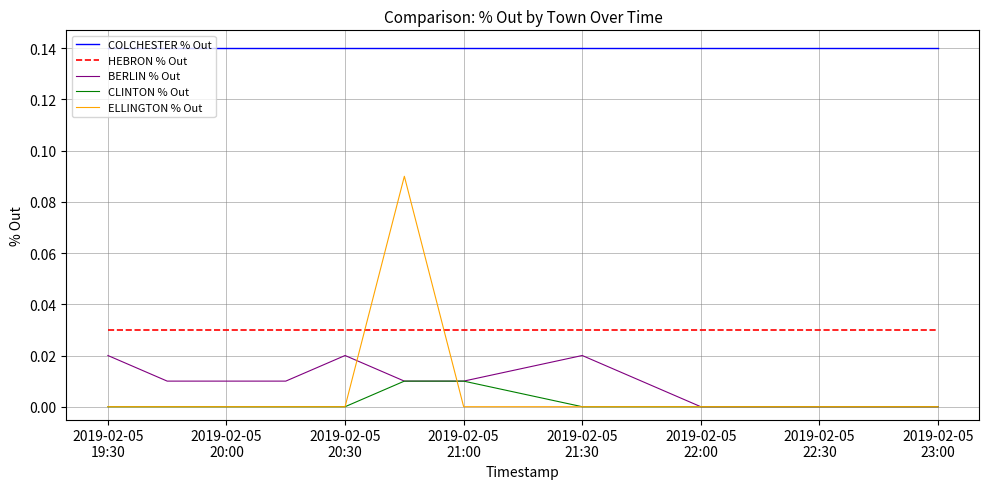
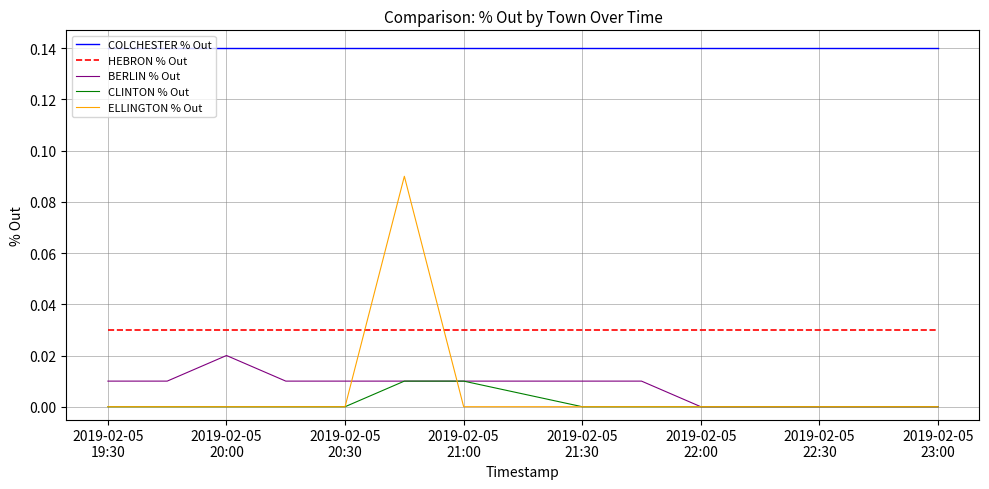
BERLIN % Out, 2019-02-05 19:30: 0.02 -> 0.01
BERLIN % Out, 2019-02-05 20:00: 0.01 -> 0.02
BERLIN % Out, 2019-02-05 20:30: 0.02 -> 0.01
BERLIN % Out, 2019-02-05 21:30: 0.02 -> 0.01
